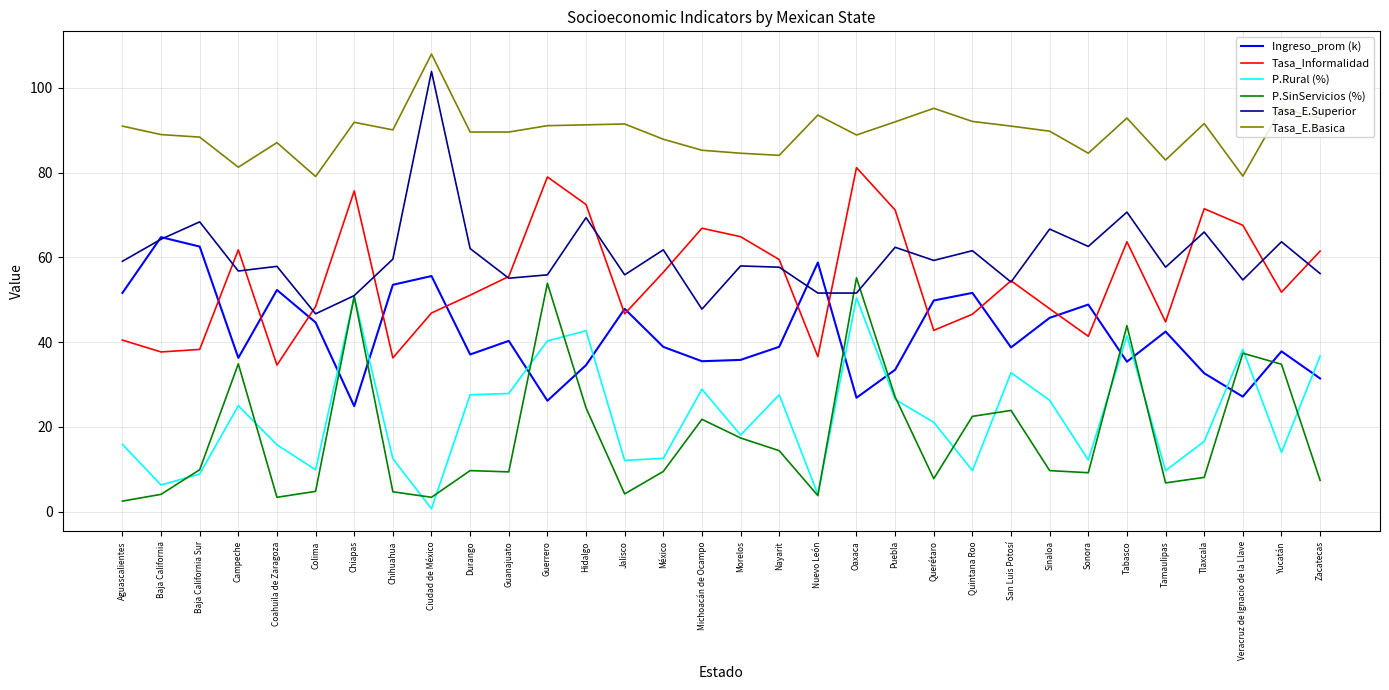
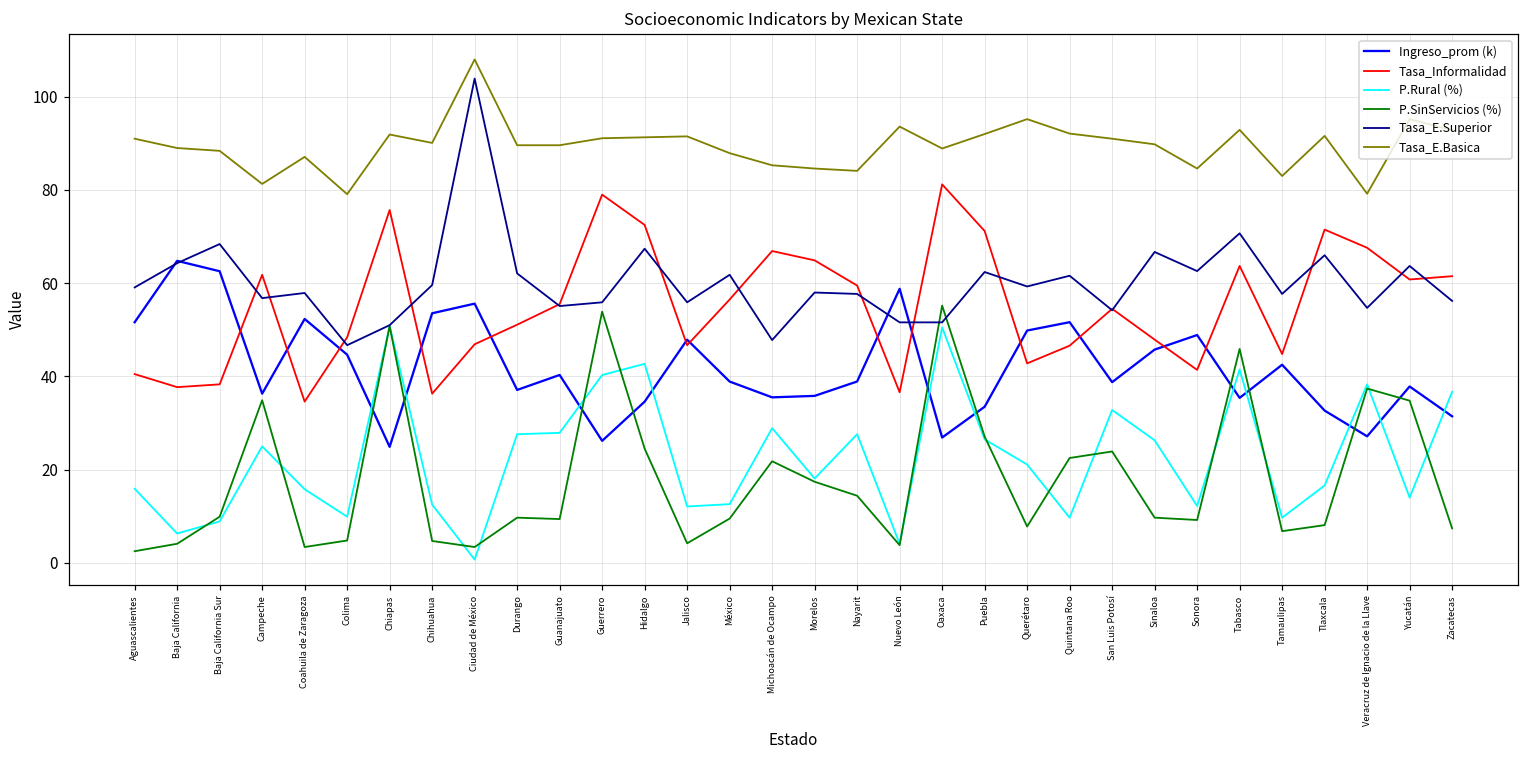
Tasa_E.Superior, Hidalgo: 69 -> 67
P.SinServicios (%), Tabasco: 44 -> 46
Tasa_Informalidad, Yucatán: 52 -> 61
